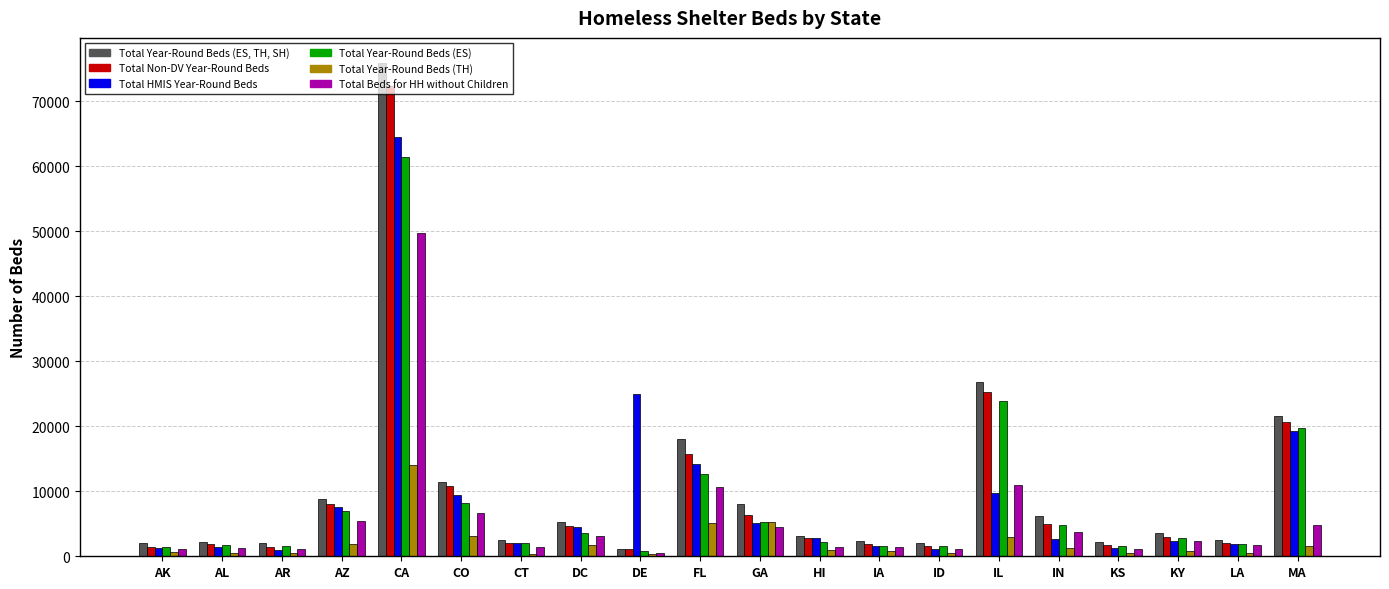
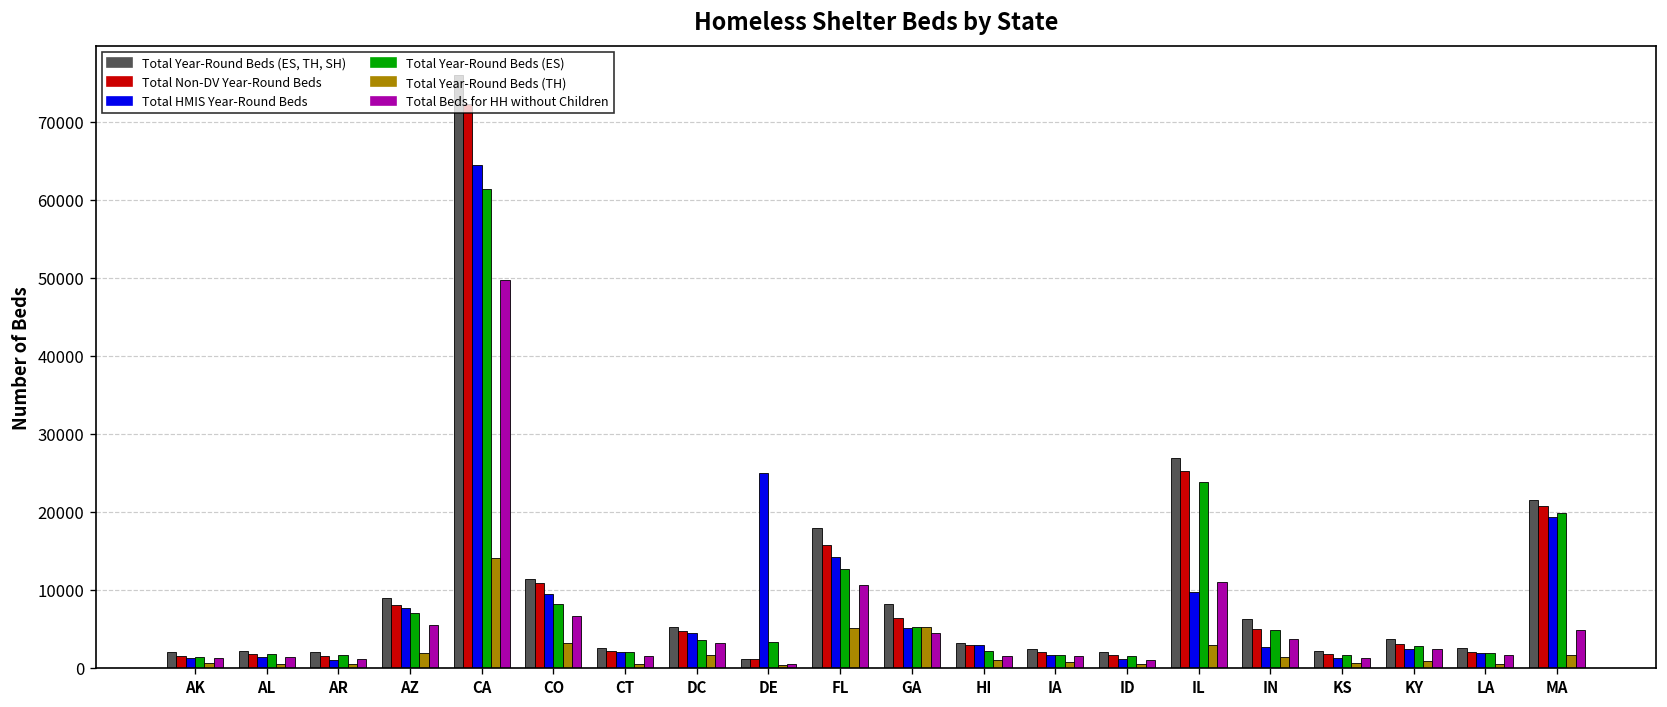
Total Year-Round Beds (ES), DE: 1000 -> 3000
